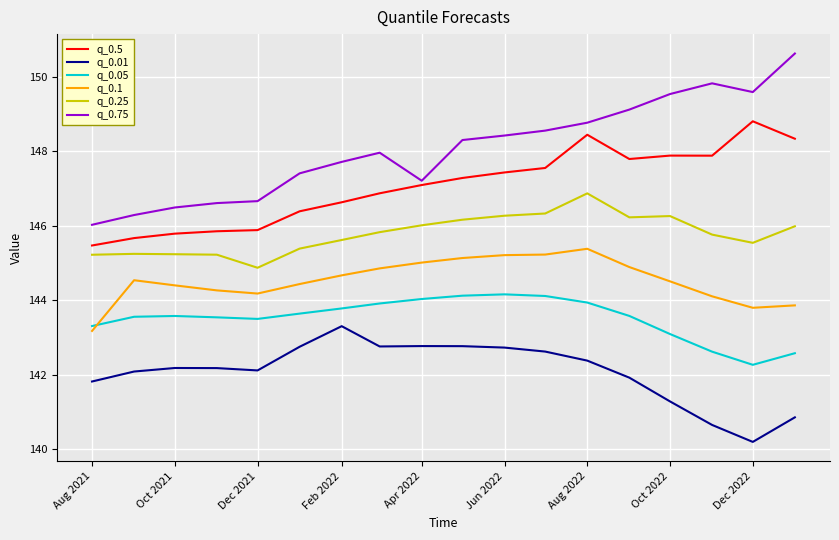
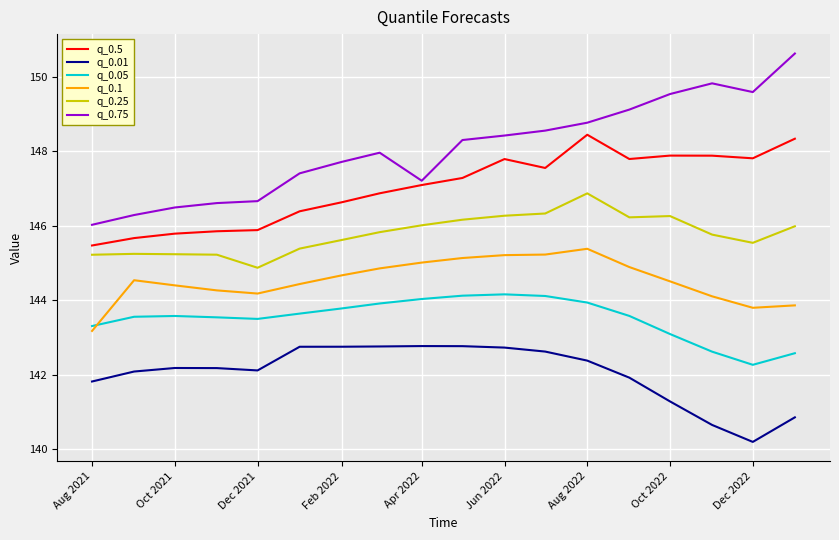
q_0.01, Feb 2022: 143.3 -> 142.7
q_0.5, Jun 2022: 147.4 -> 147.8
q_0.5, Dec 2022: 148.8 -> 147.8
